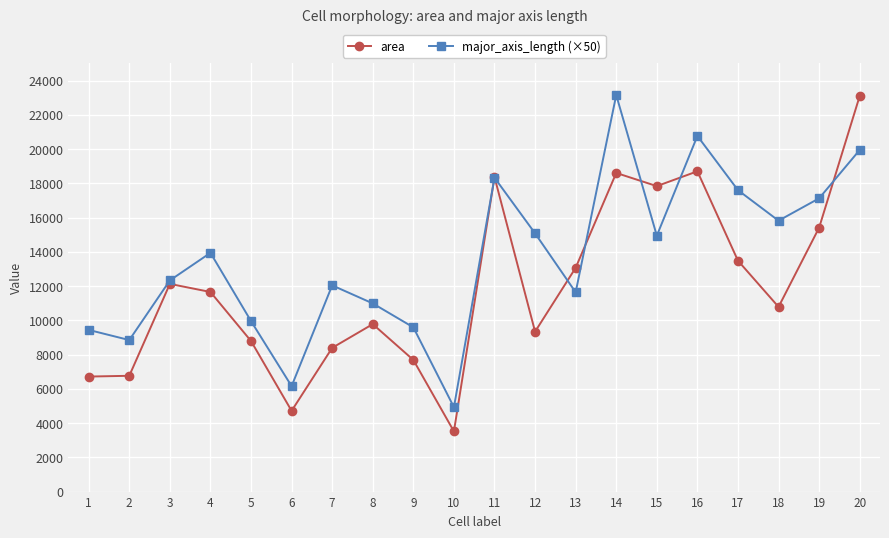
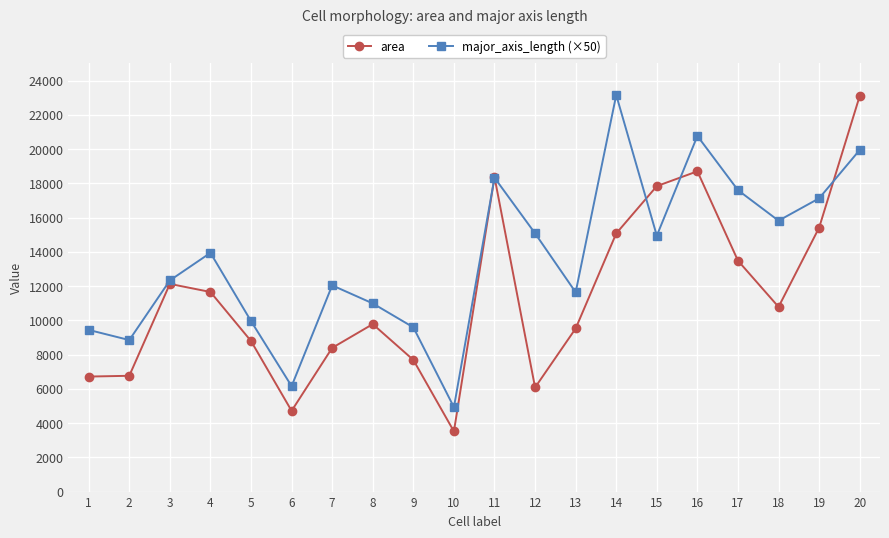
area, 12: 9300 -> 6100
area, 13: 13100 -> 9500
area, 14: 18600 -> 15100
